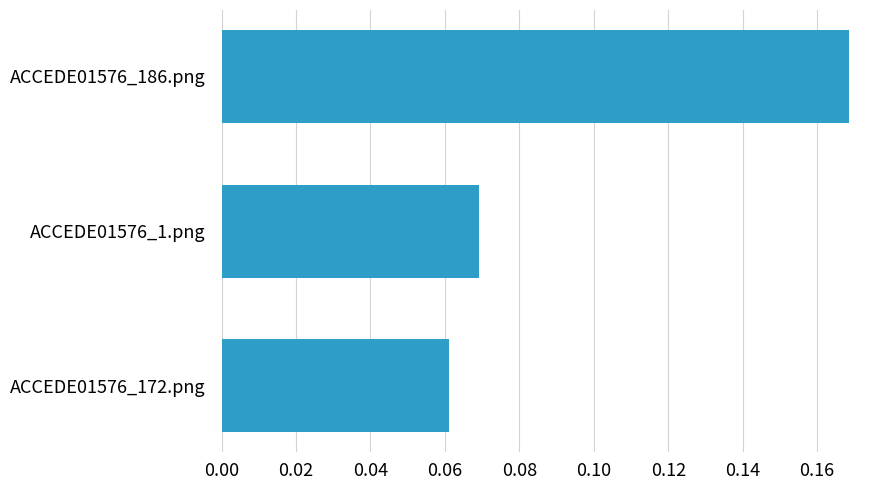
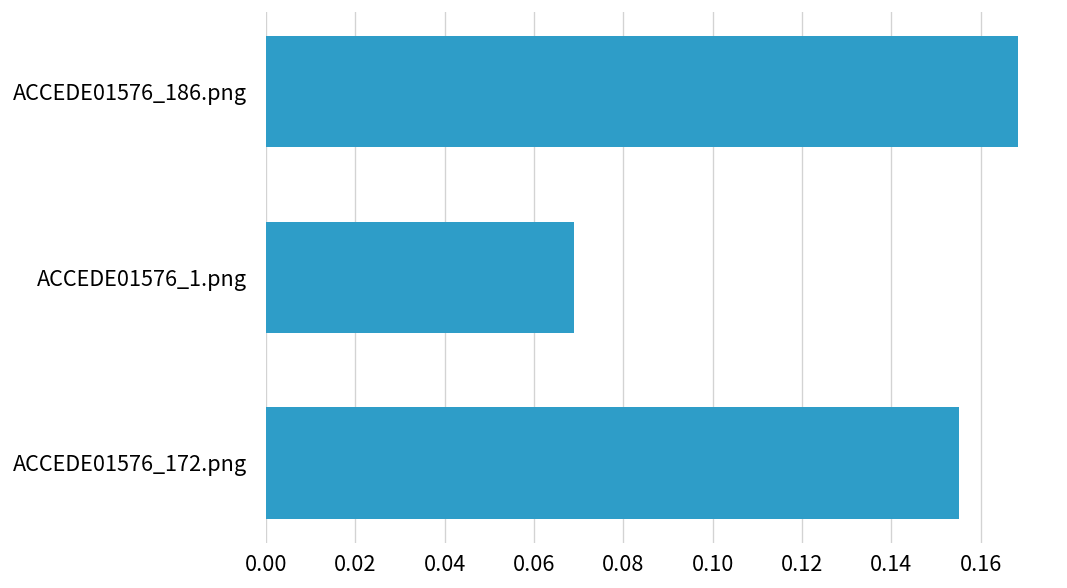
ACCEDE01576_172.png: 0.061 -> 0.155
